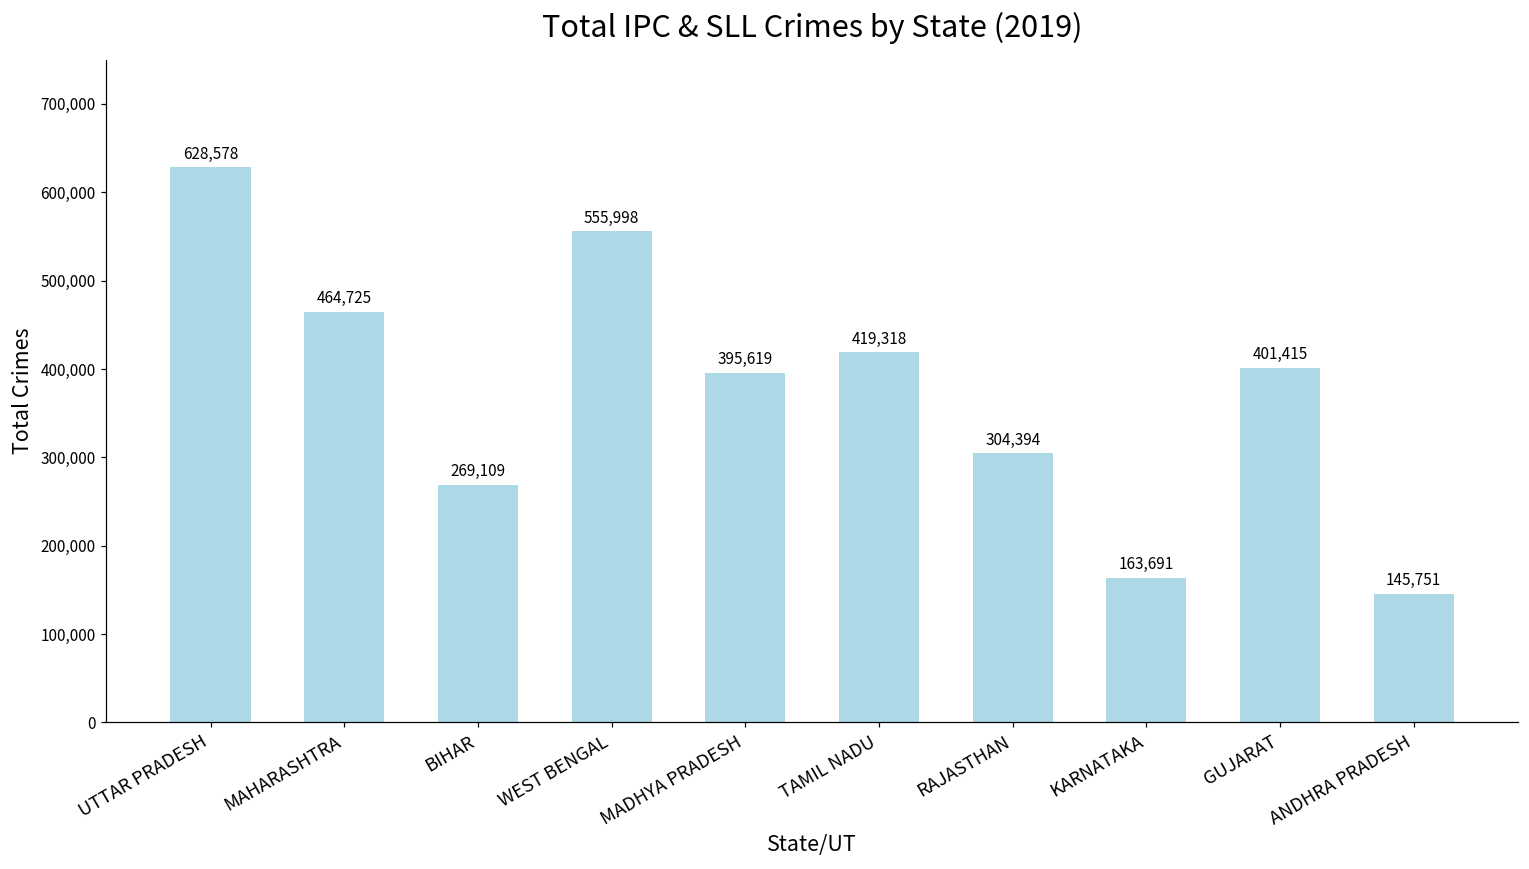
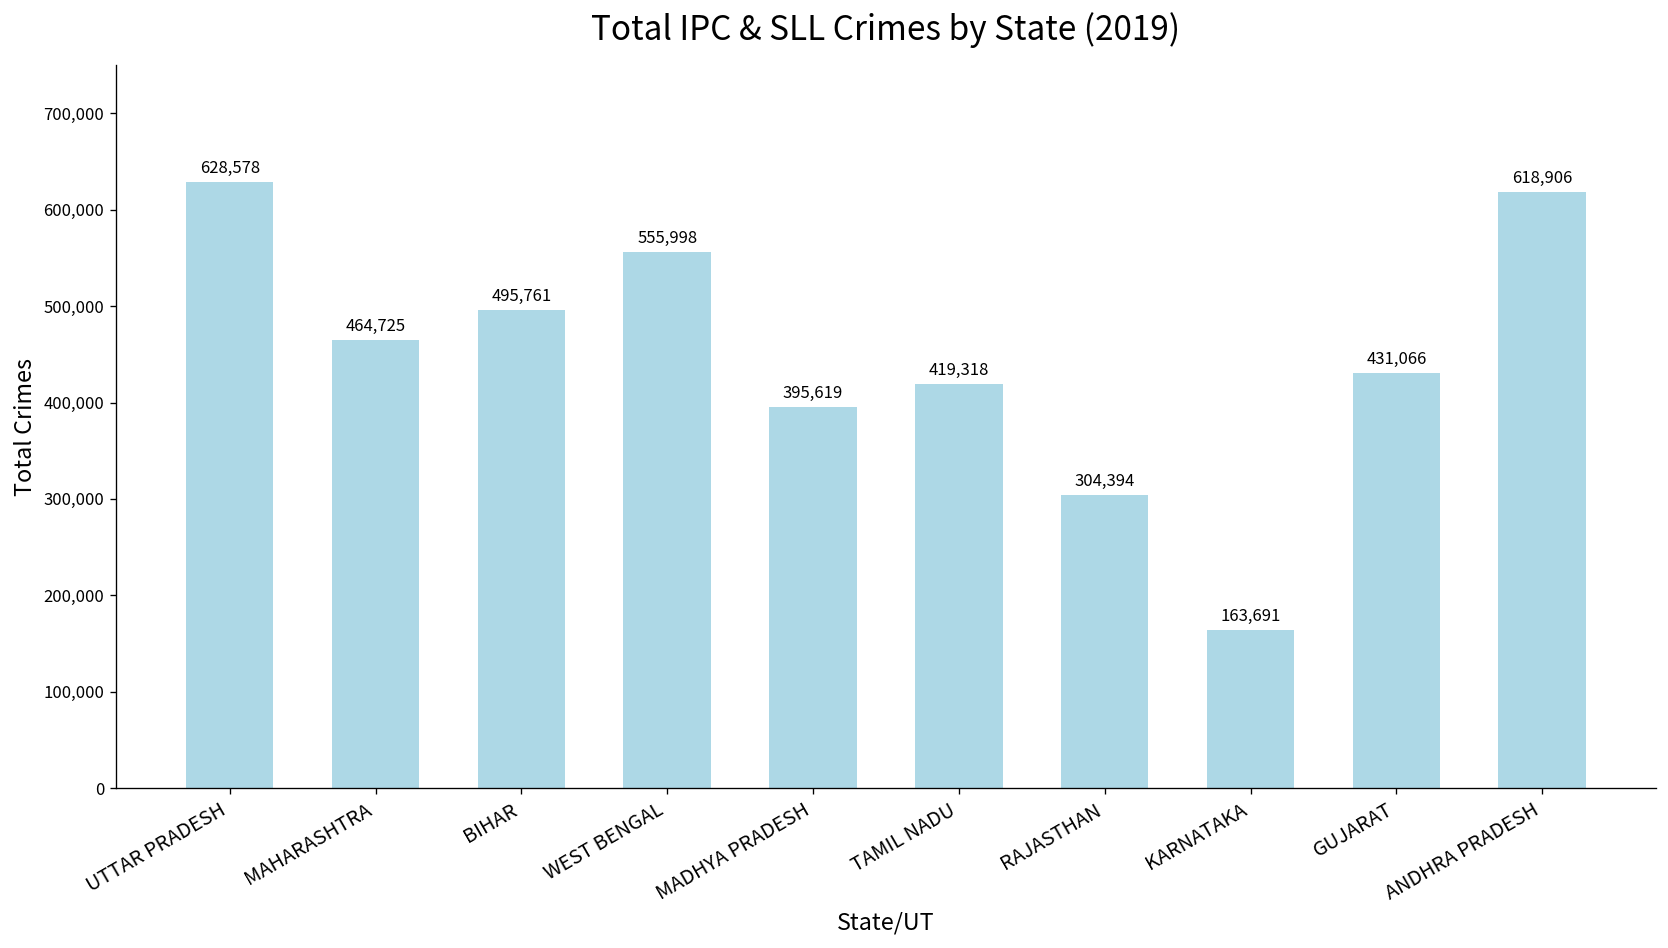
BIHAR: 269,109 -> 495,761
GUJARAT: 401,415 -> 431,066
ANDHRA PRADESH: 145,751 -> 618,906
